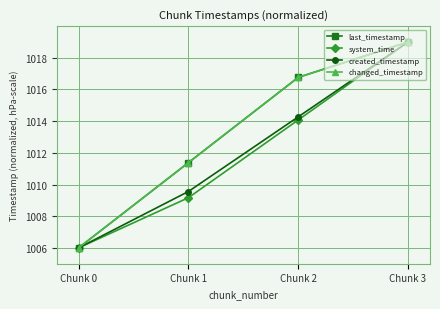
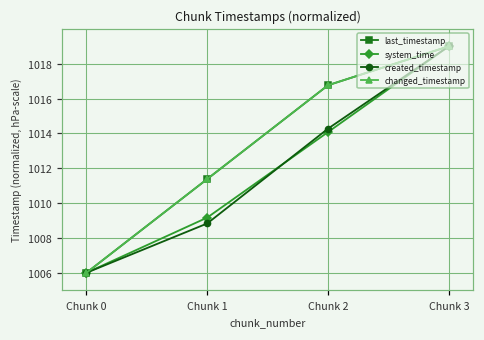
created_timestamp, Chunk 1: 1009.6 -> 1008.8
